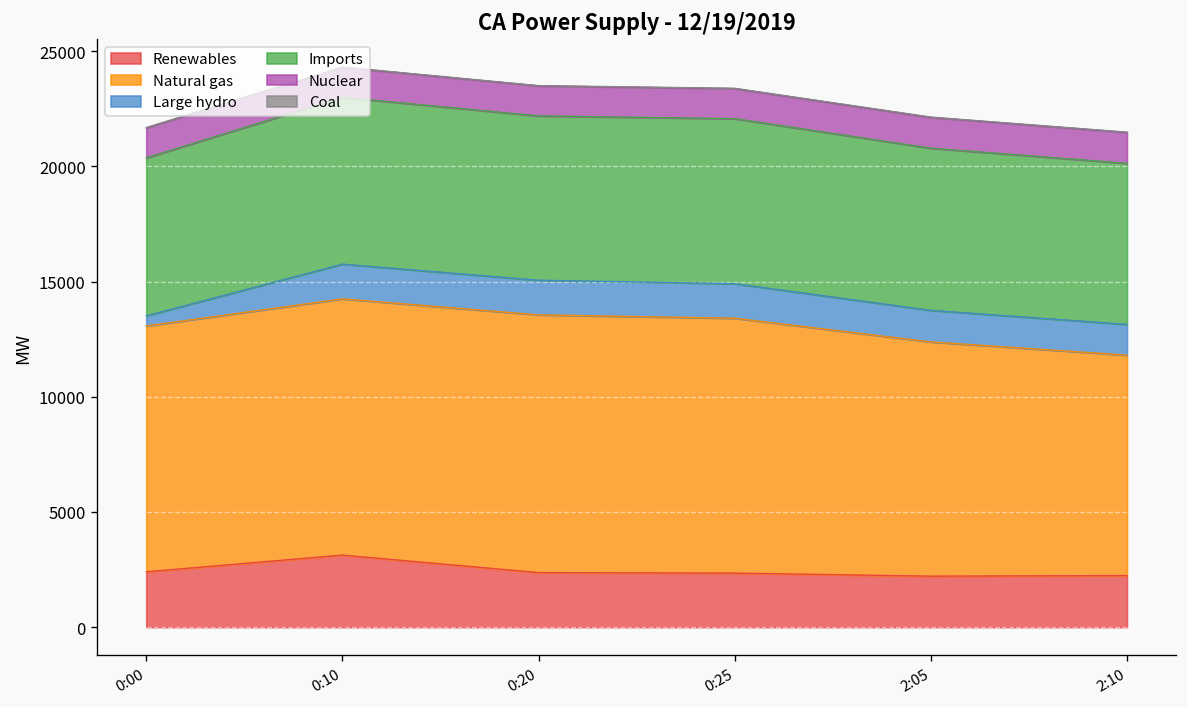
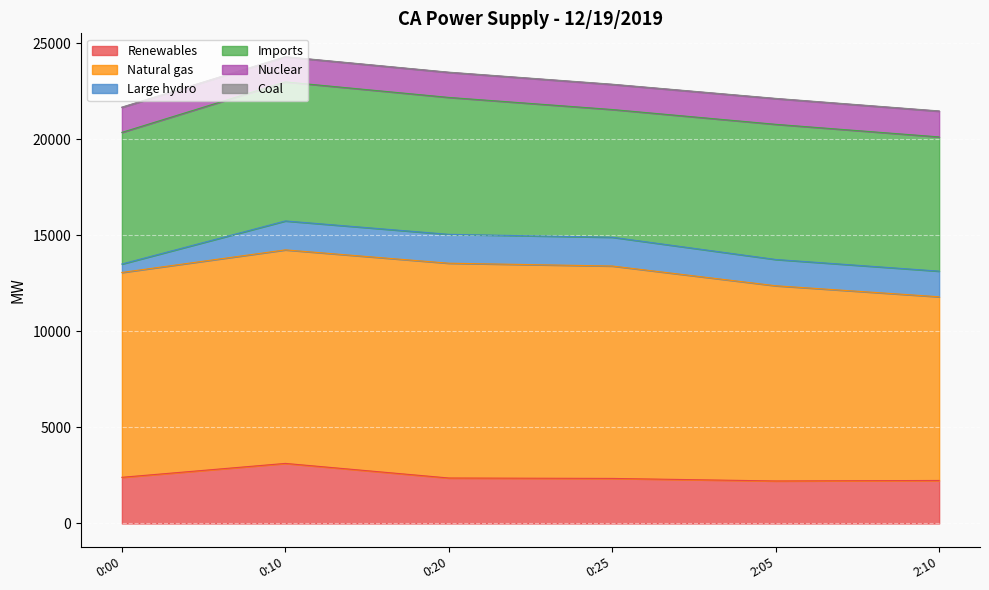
Imports, 0:25: 7200 -> 6700
